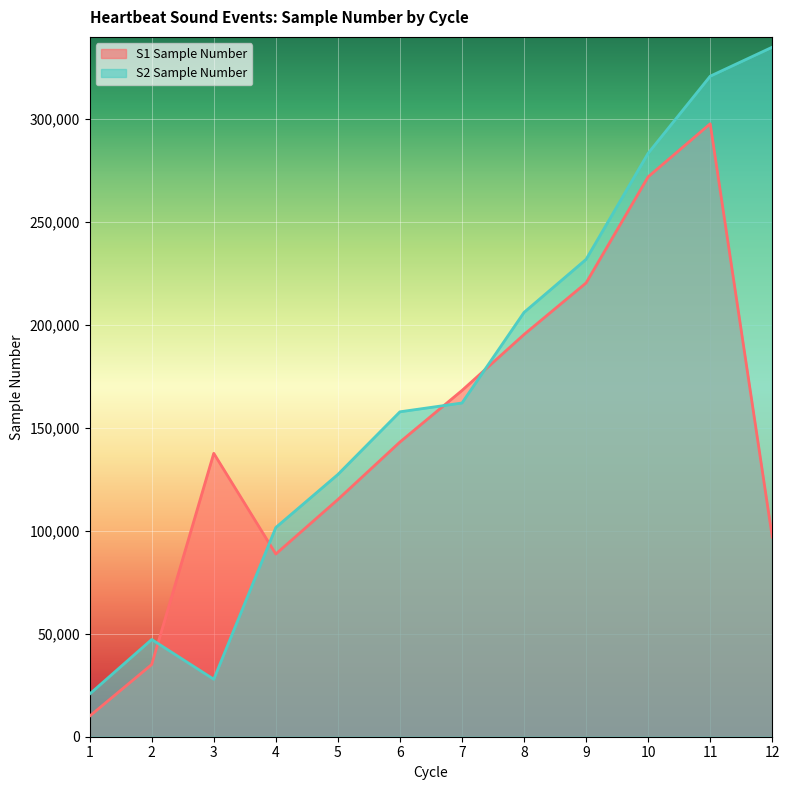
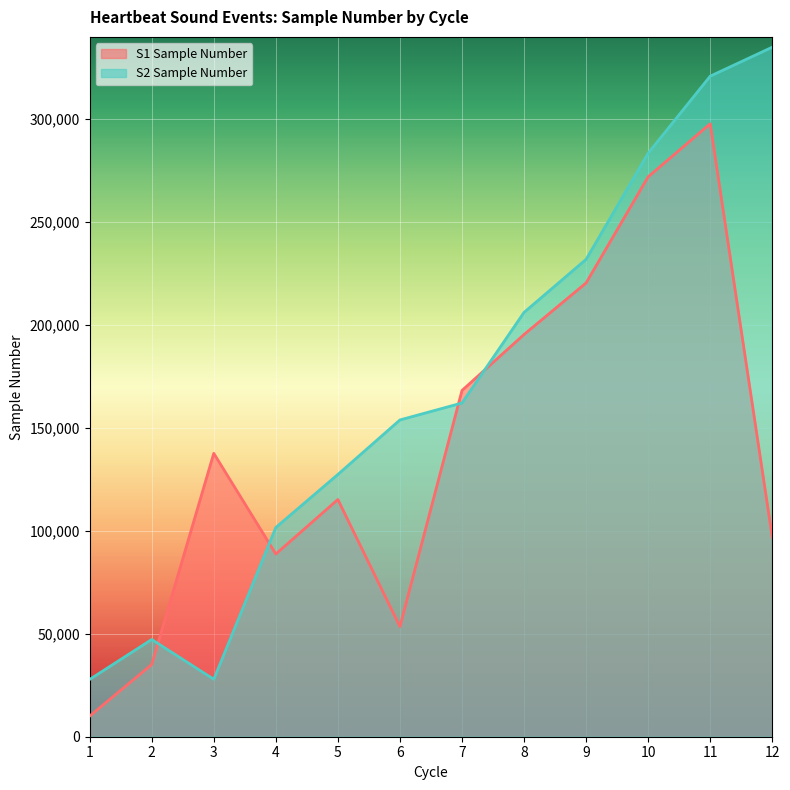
S2 Sample Number, 1: 21,000 -> 28,000
S1 Sample Number, 6: 143,000 -> 53,000
S2 Sample Number, 6: 158,000 -> 154,000
